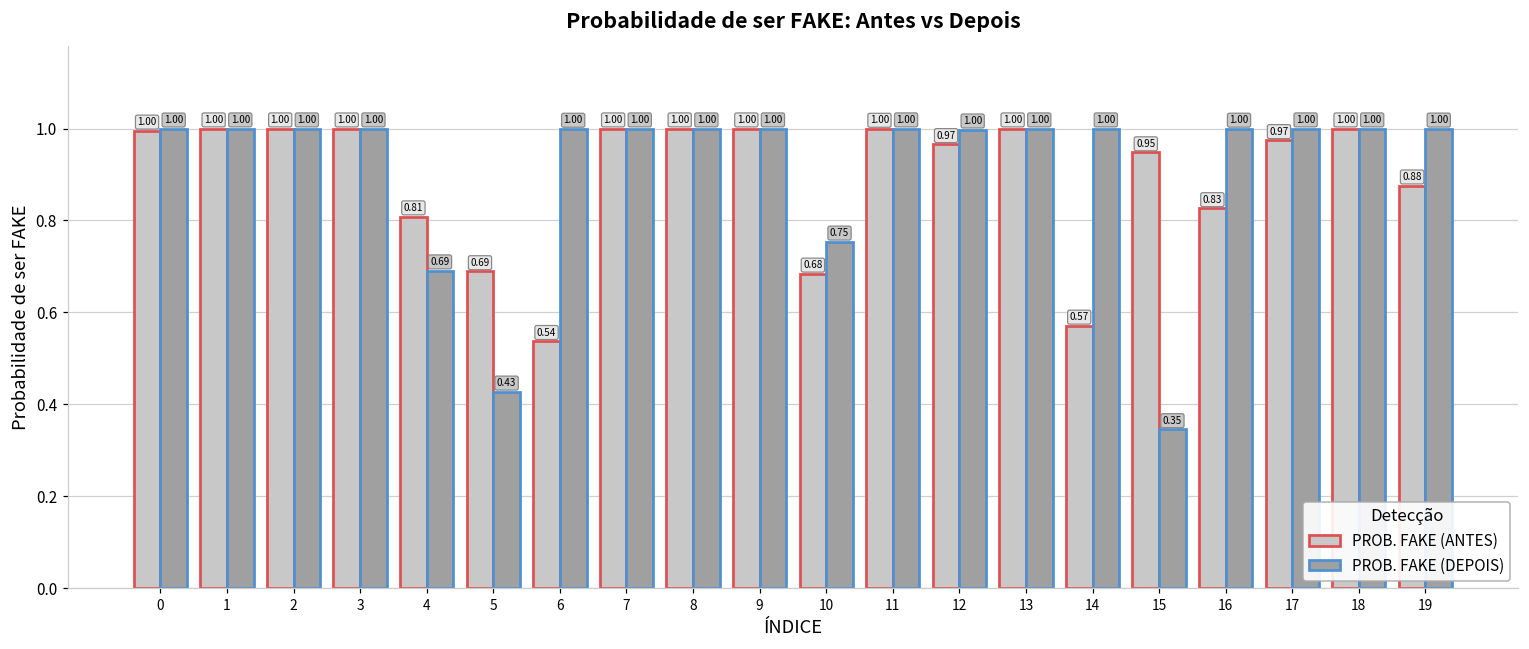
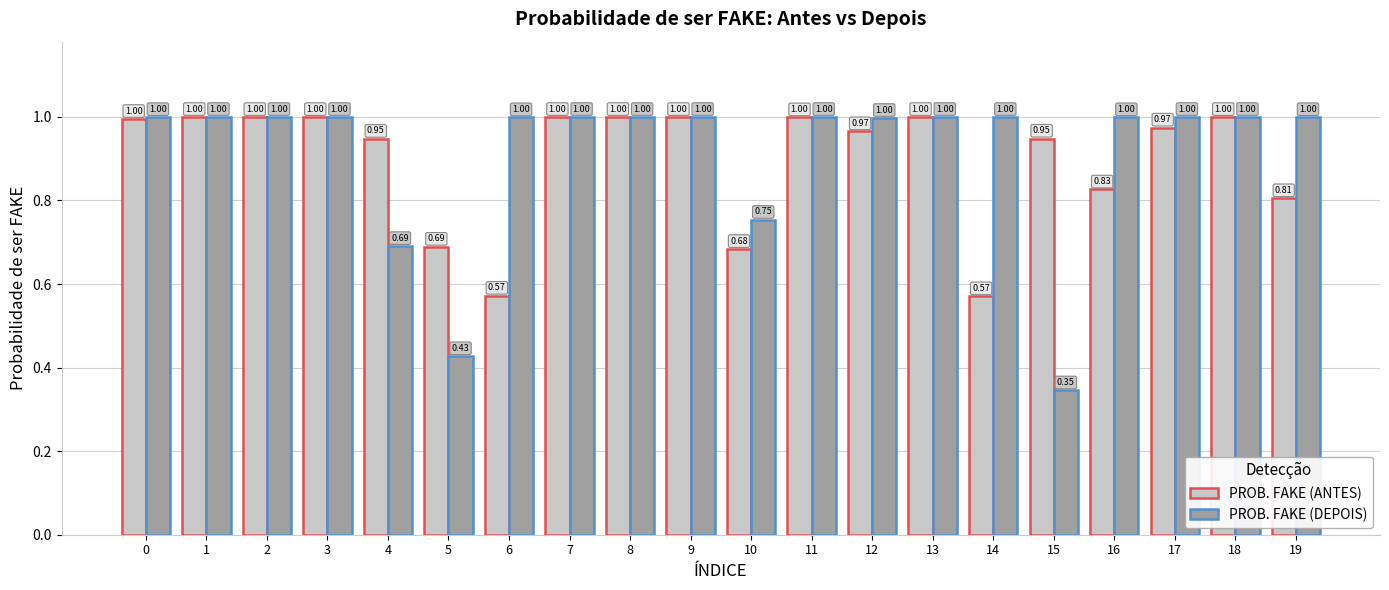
PROB. FAKE (ANTES), 4: 0.81 -> 0.95
PROB. FAKE (ANTES), 6: 0.54 -> 0.57
PROB. FAKE (ANTES), 19: 0.88 -> 0.81
